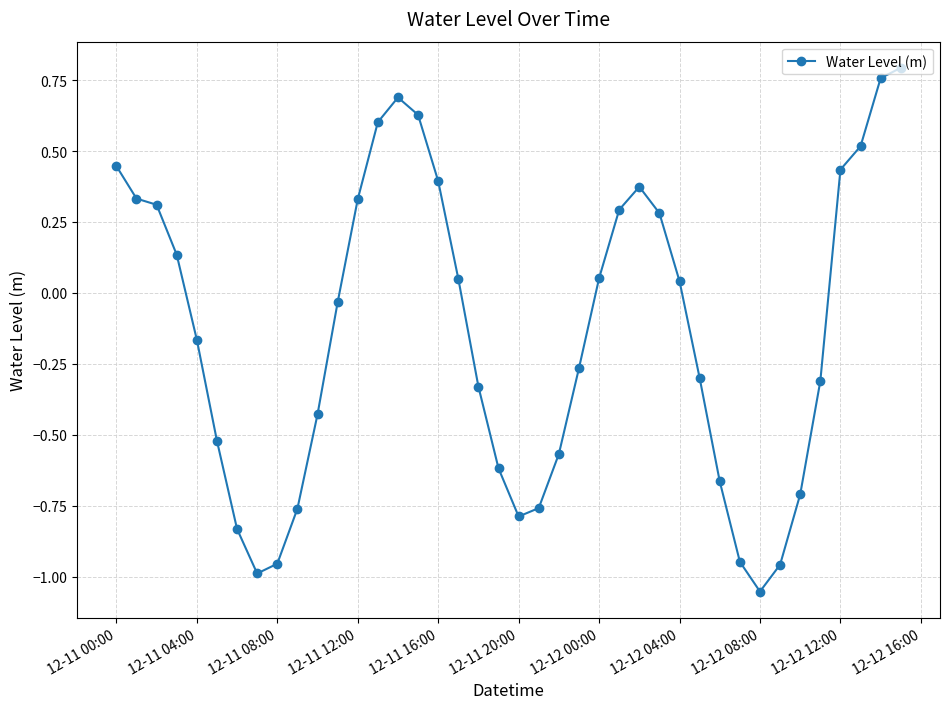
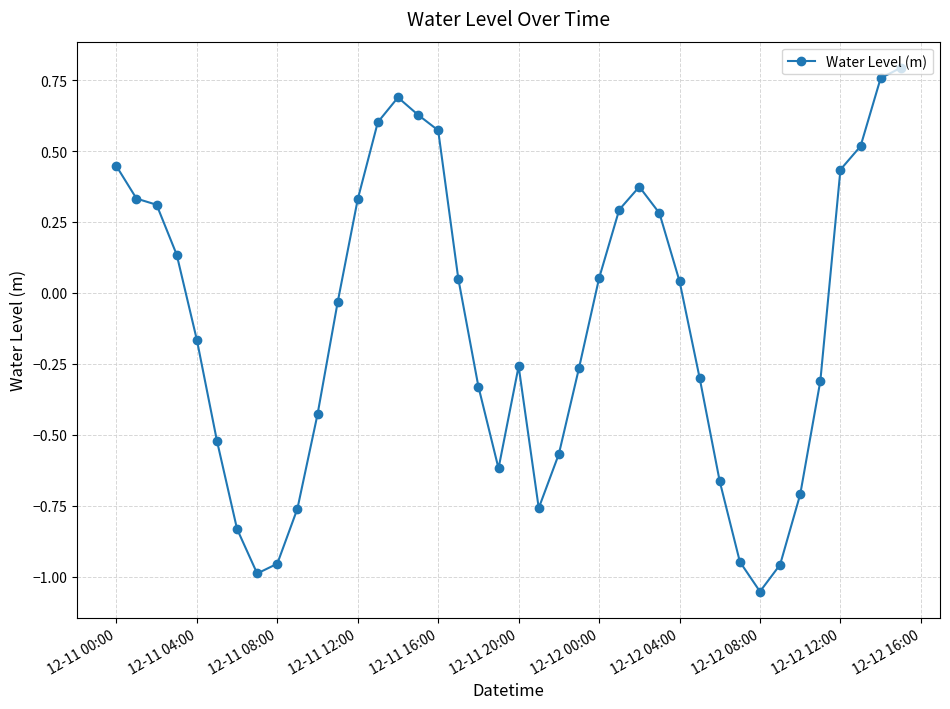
12-11 16:00: 0.39 -> 0.57
12-11 20:00: -0.79 -> -0.26
